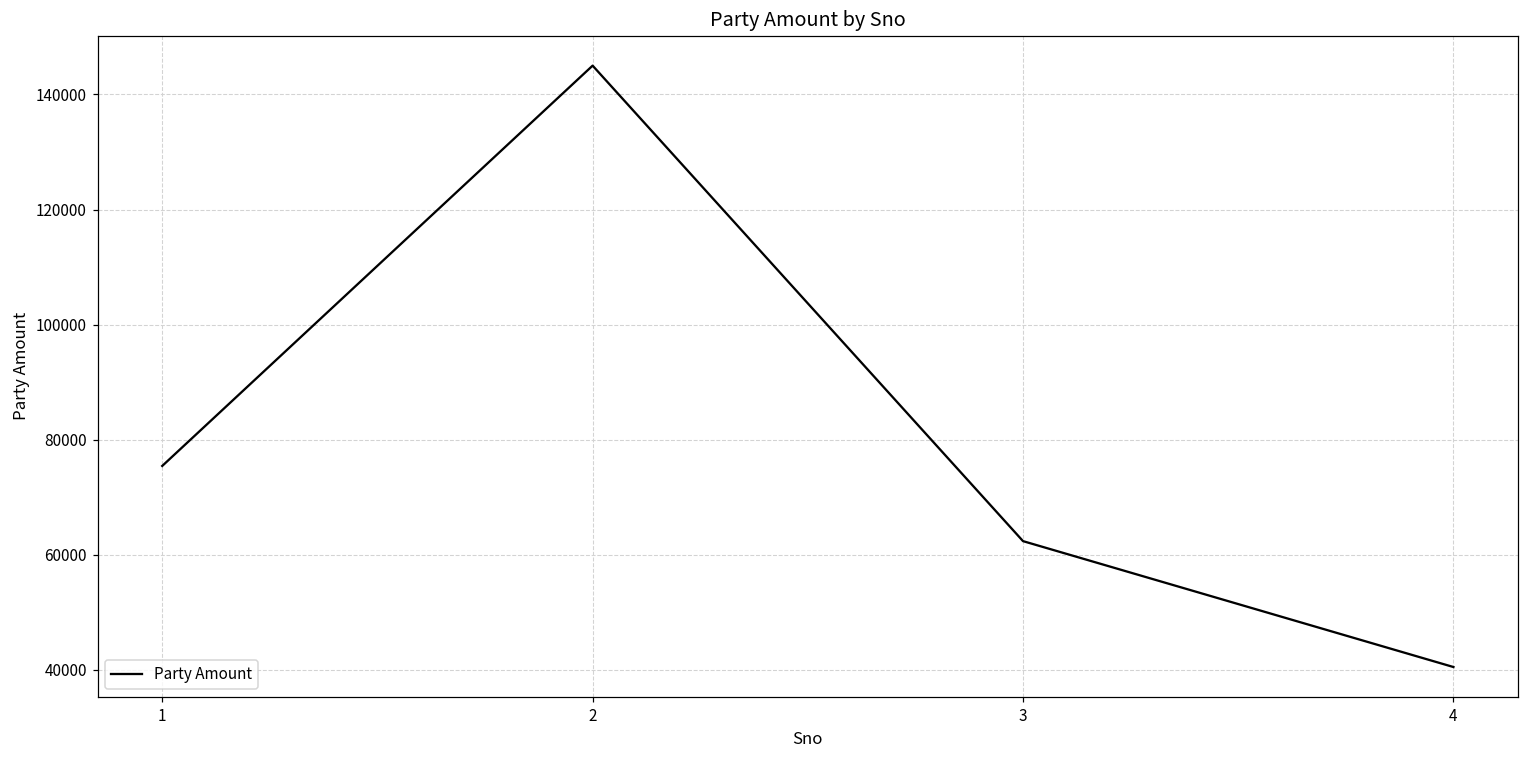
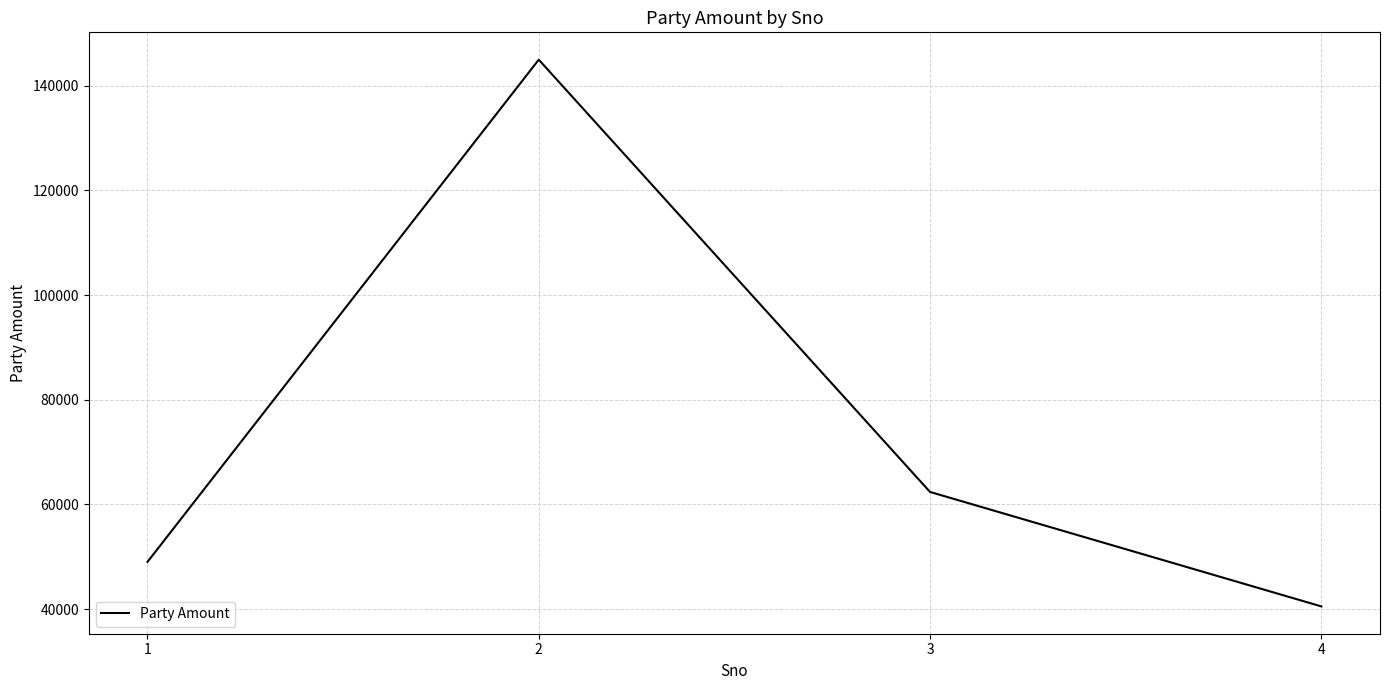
1: 75000 -> 49000
